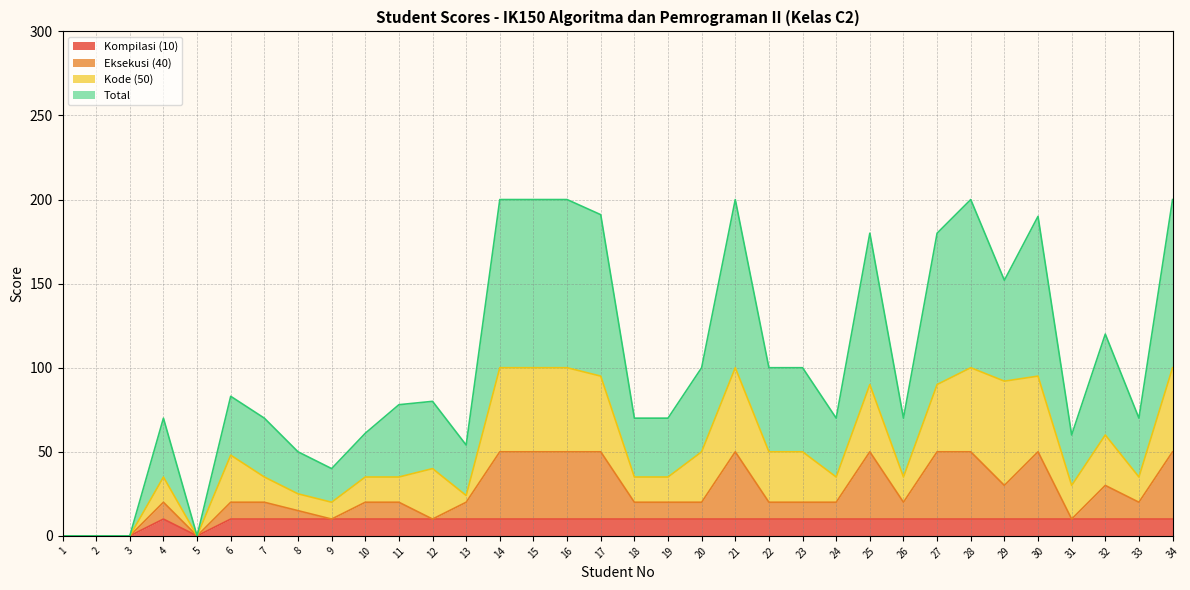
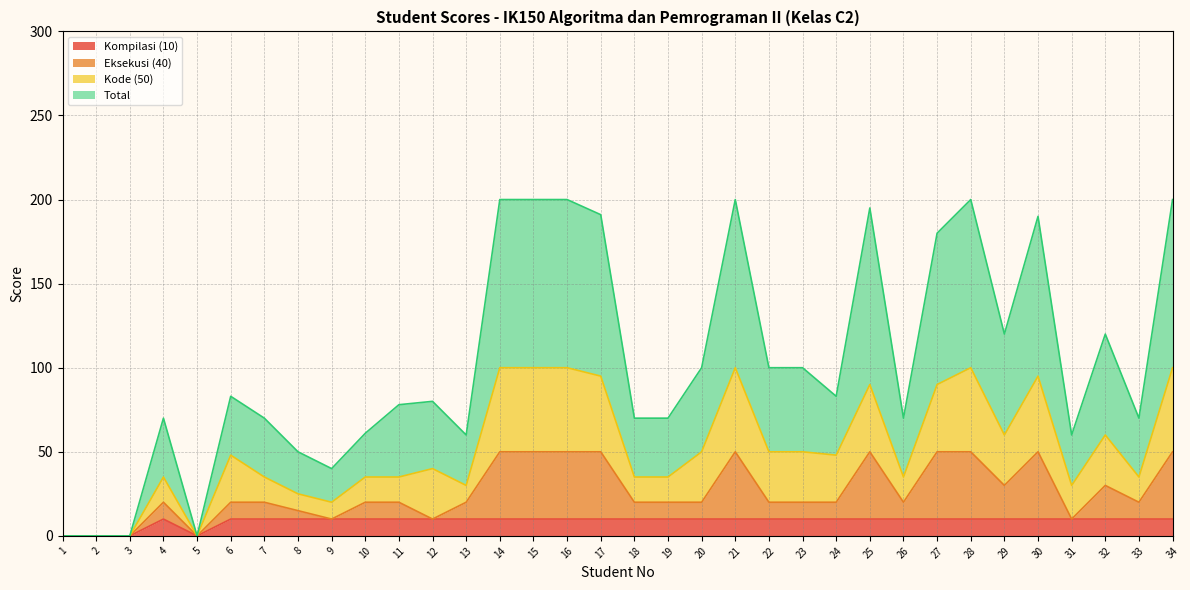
Kode (50), 13: 4 -> 10
Kode (50), 24: 15 -> 28
Total, 25: 90 -> 105
Kode (50), 29: 62 -> 30
